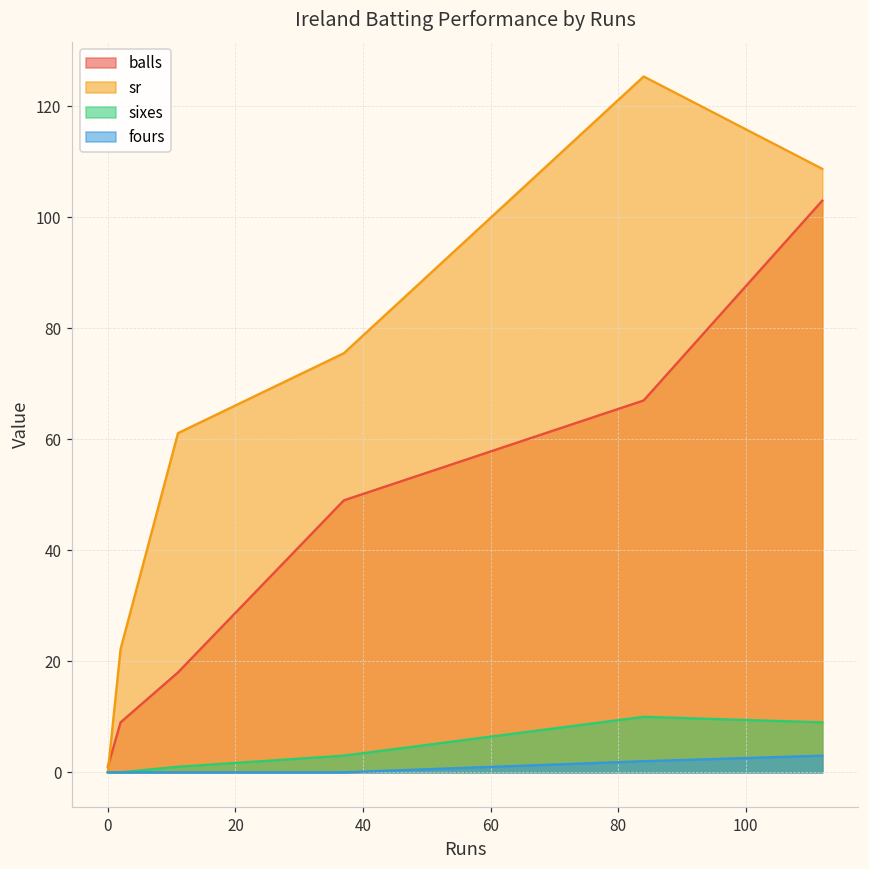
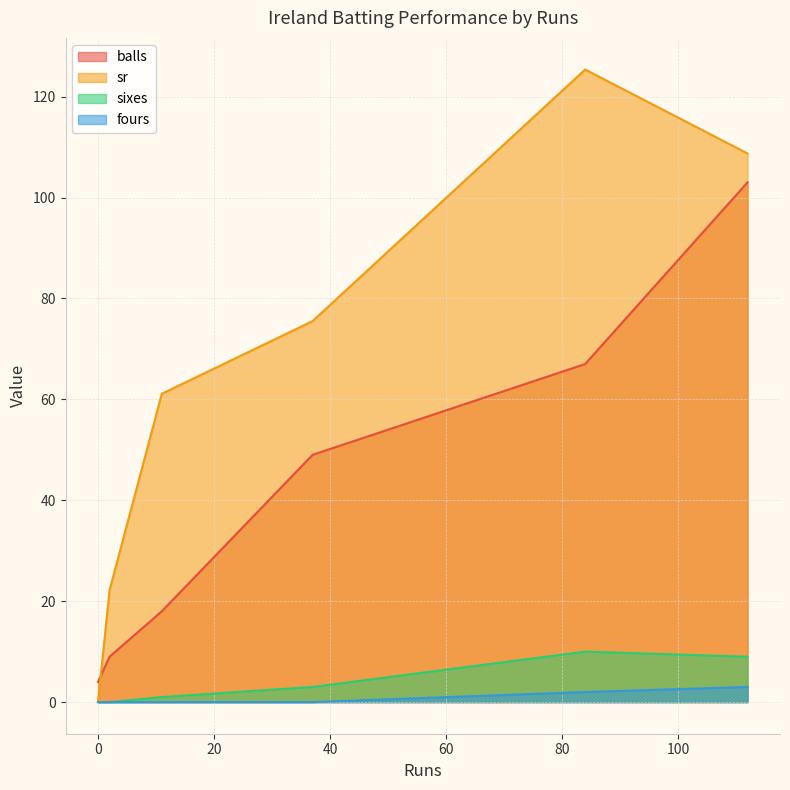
balls, 0: 1 -> 4
